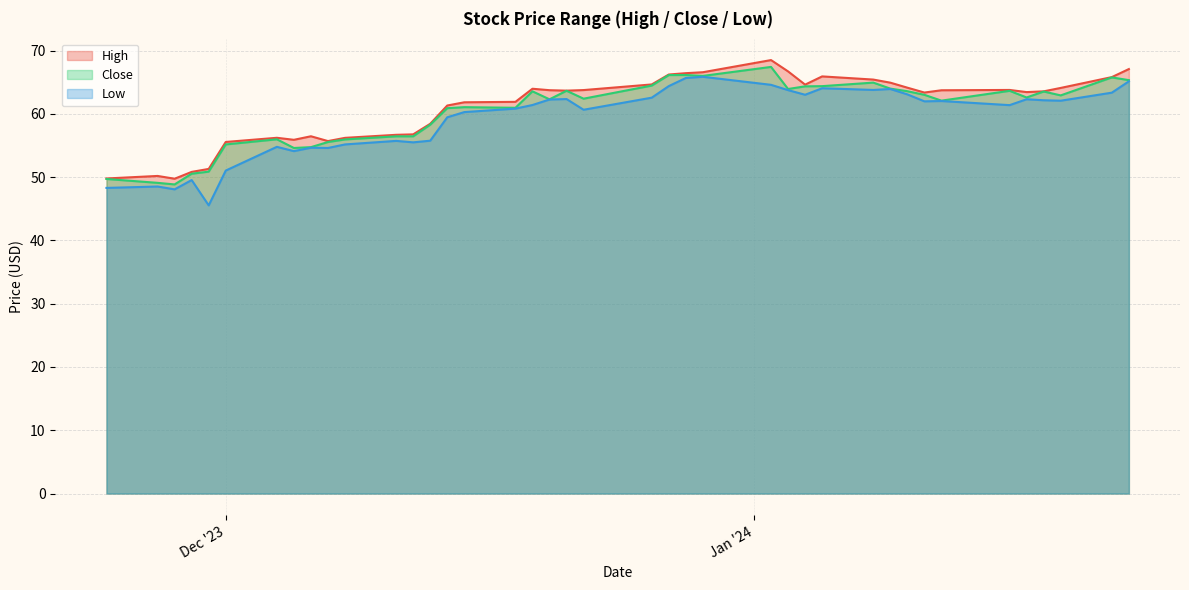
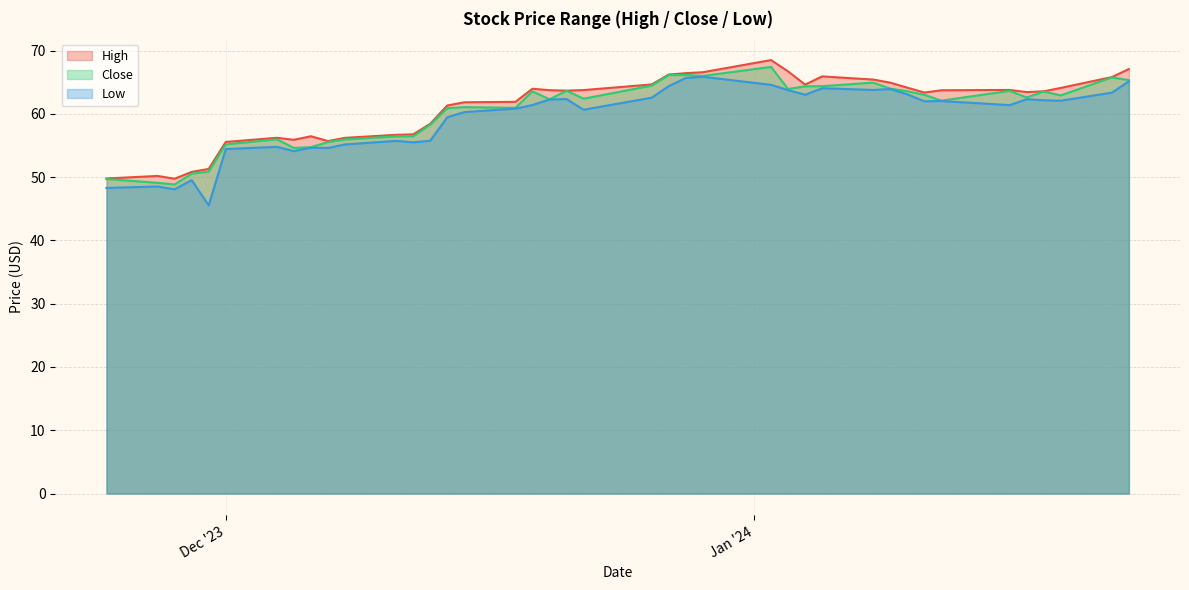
Low, Dec '23: 51 -> 54
